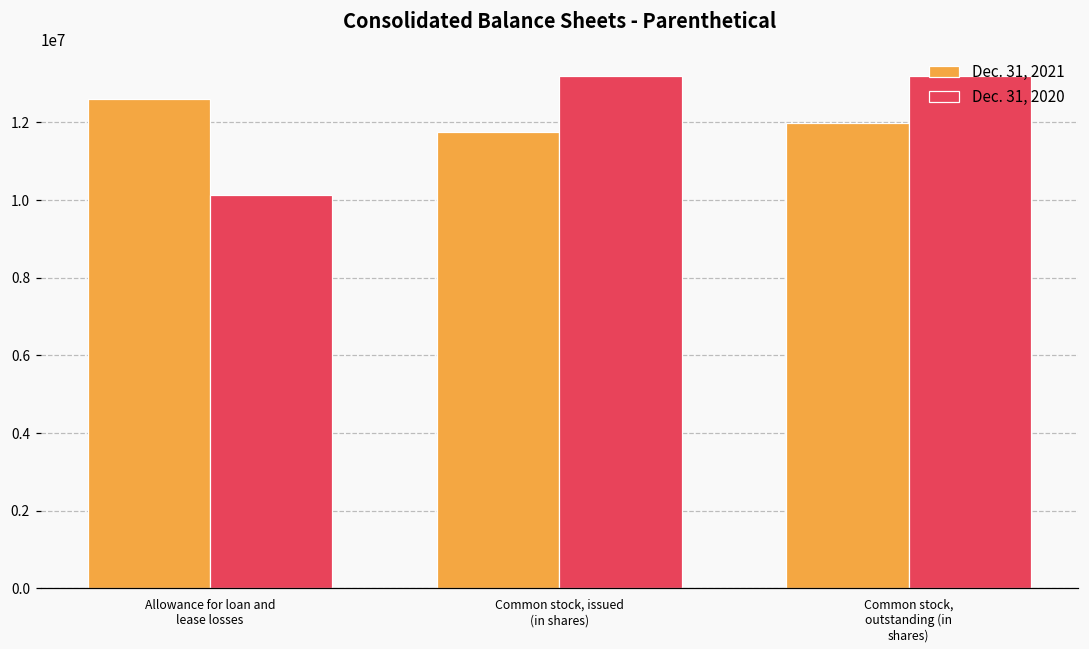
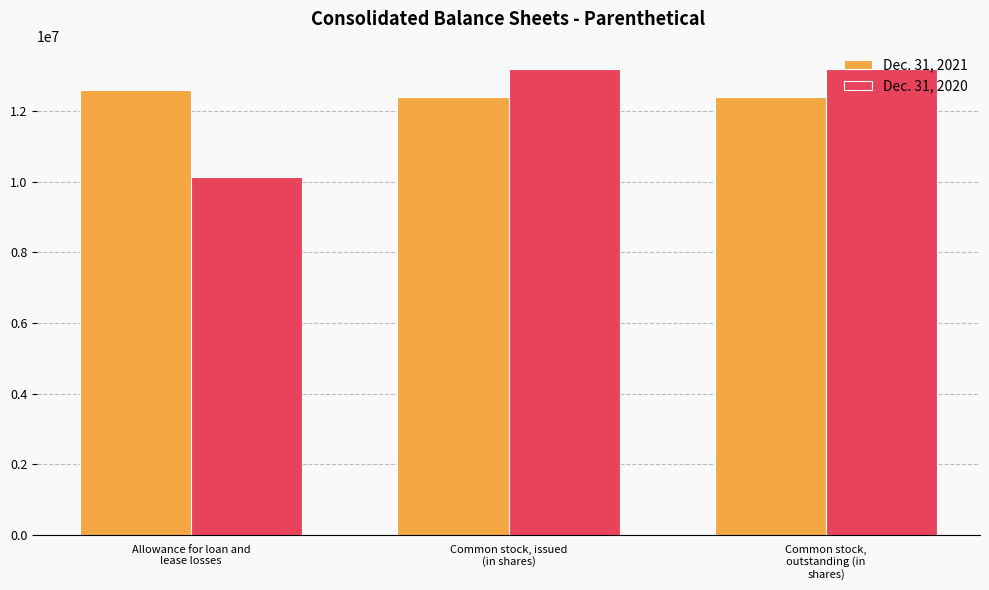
Dec. 31, 2021, Common stock, issued (in shares): 11700000 -> 12400000
Dec. 31, 2021, Common stock, outstanding (in shares): 12000000 -> 12400000
